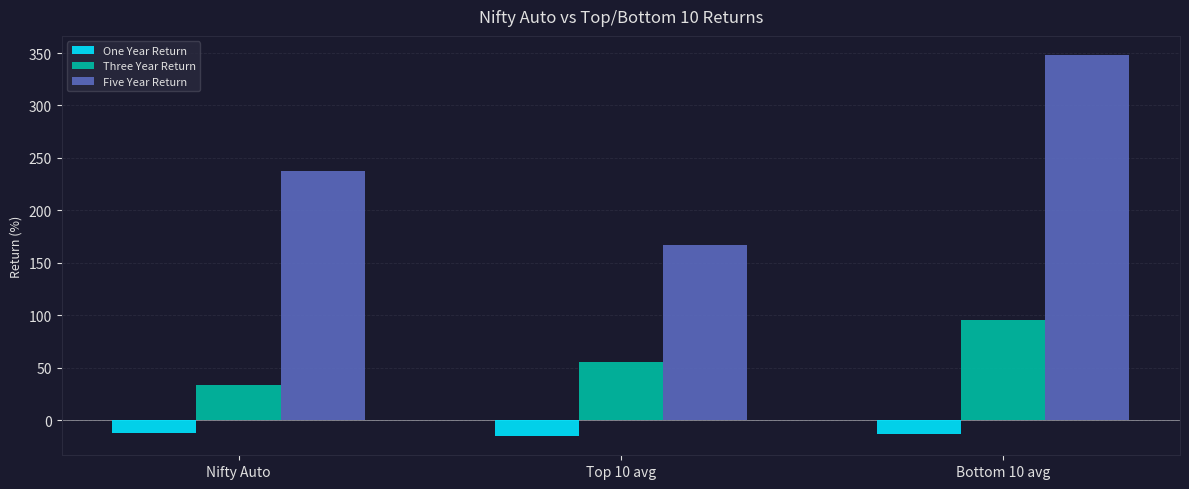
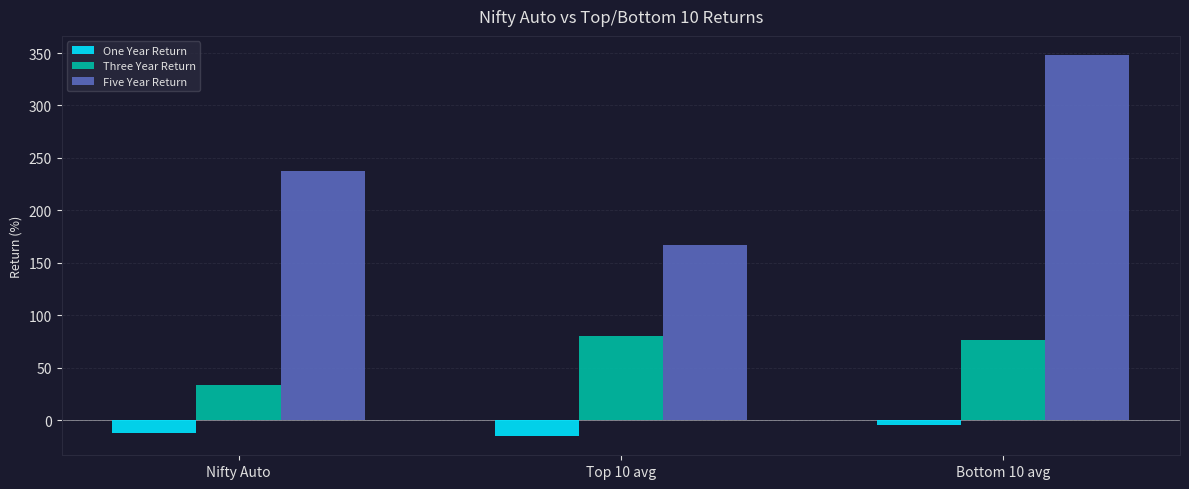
Three Year Return, Top 10 avg: 56 -> 81
One Year Return, Bottom 10 avg: -14 -> -5
Three Year Return, Bottom 10 avg: 96 -> 76
